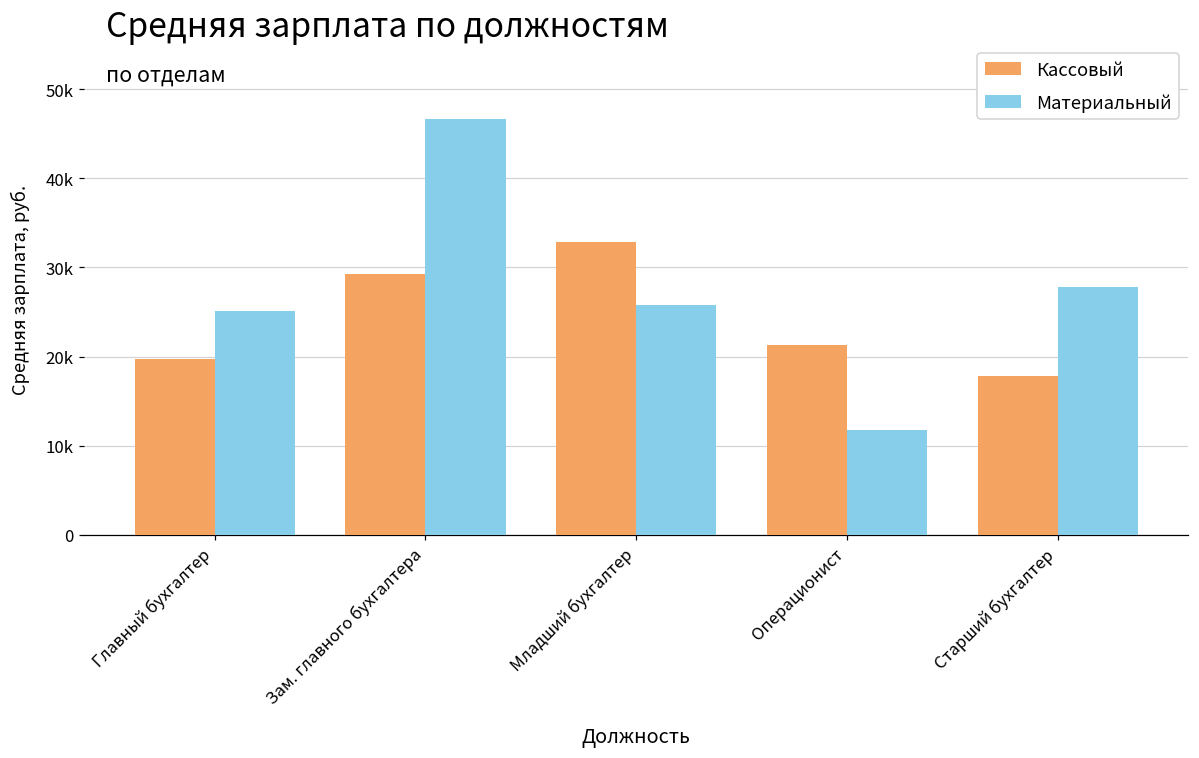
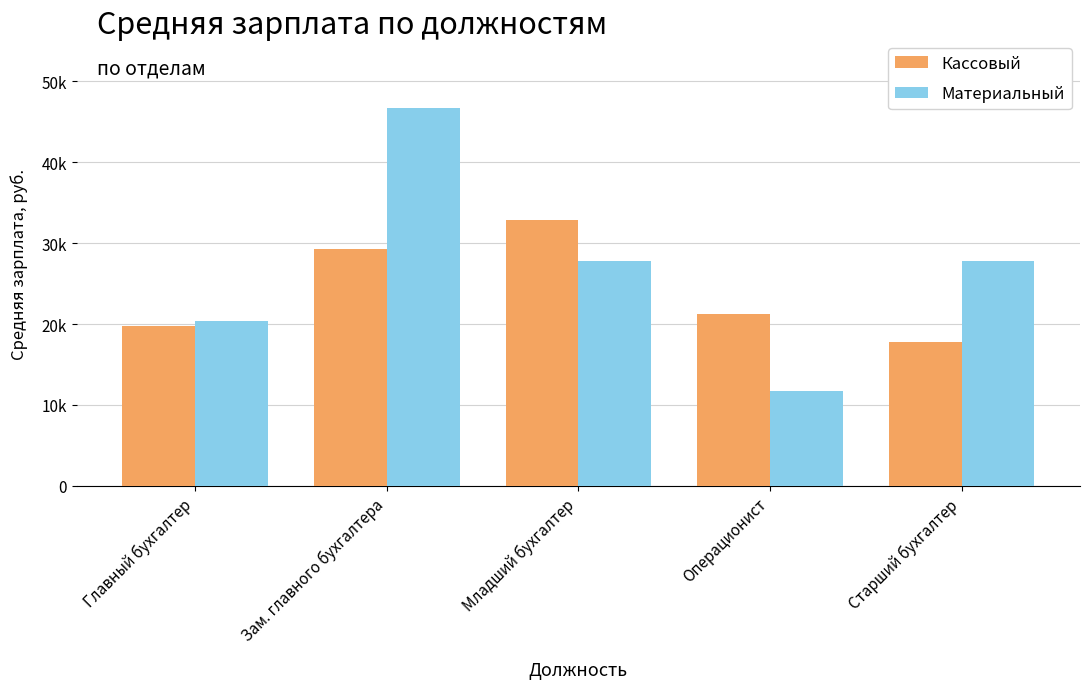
Материальный, Главный бухгалтер: 25000 -> 20000
Материальный, Младший бухгалтер: 26000 -> 28000
